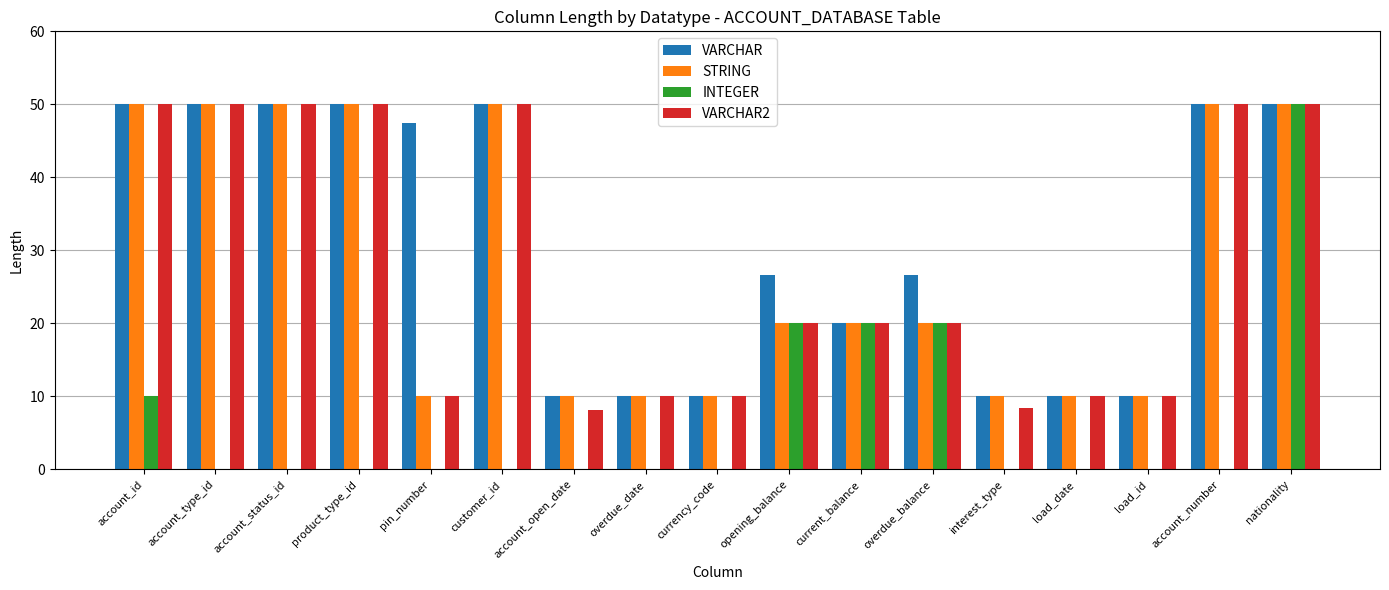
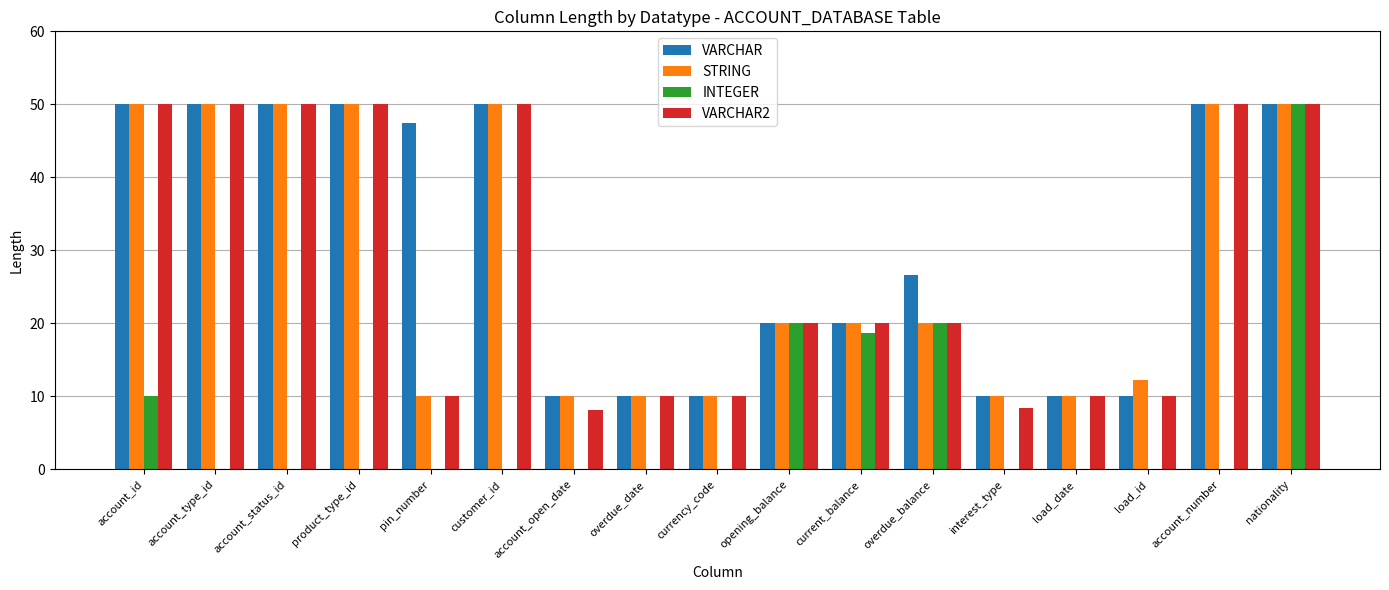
VARCHAR, opening_balance: 27 -> 20
INTEGER, current_balance: 20 -> 19
STRING, load_id: 10 -> 12
